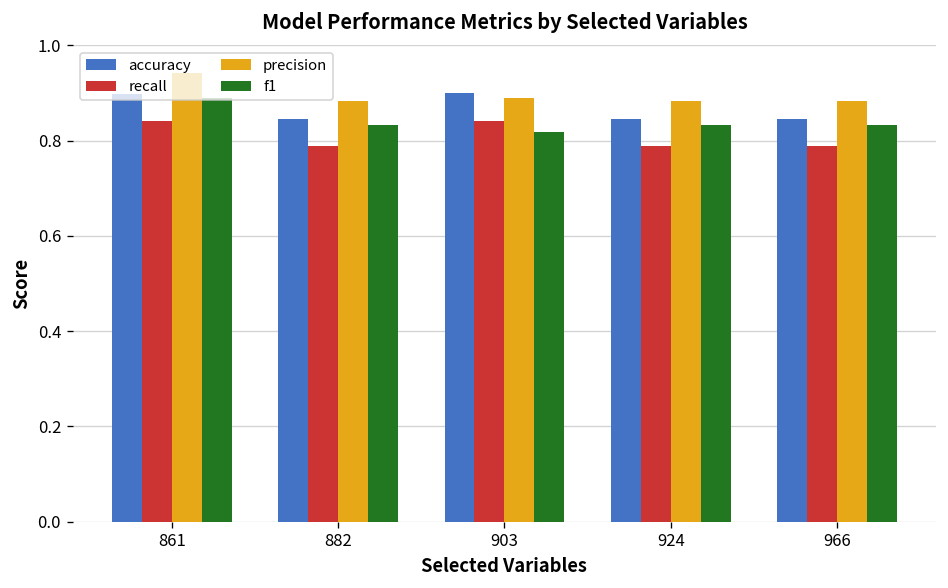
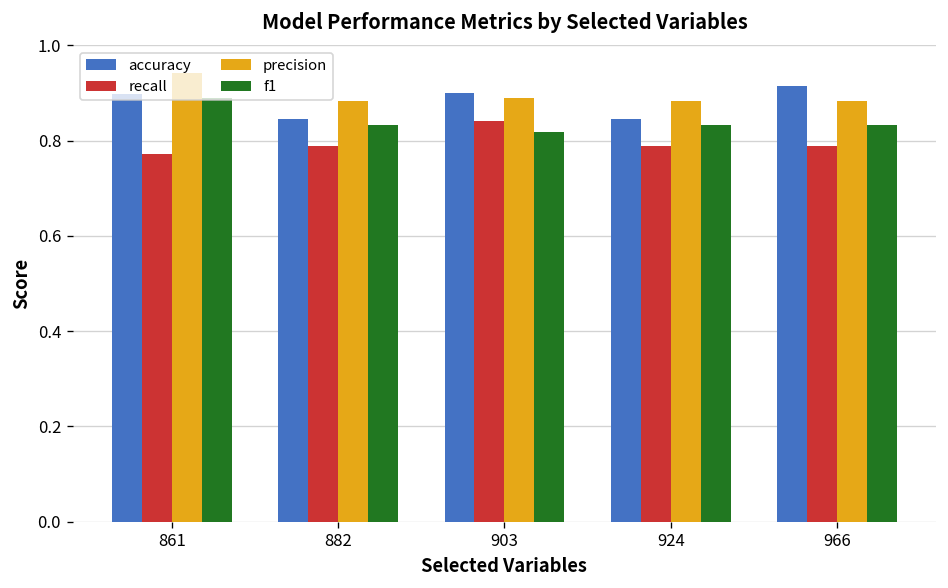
recall, 861: 0.84 -> 0.77
accuracy, 966: 0.85 -> 0.92
